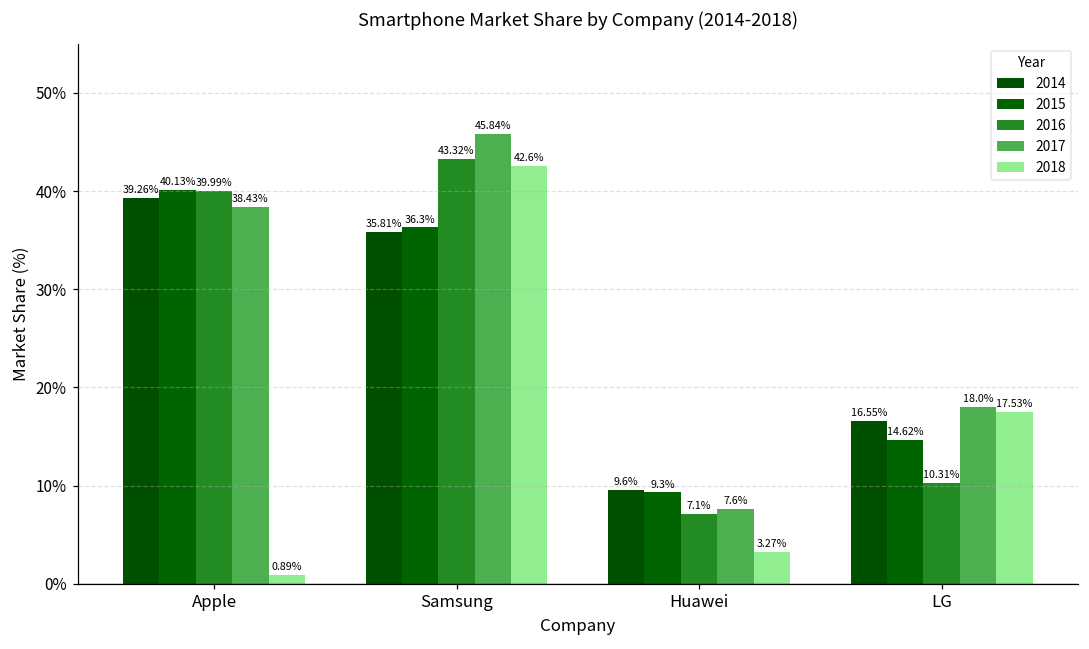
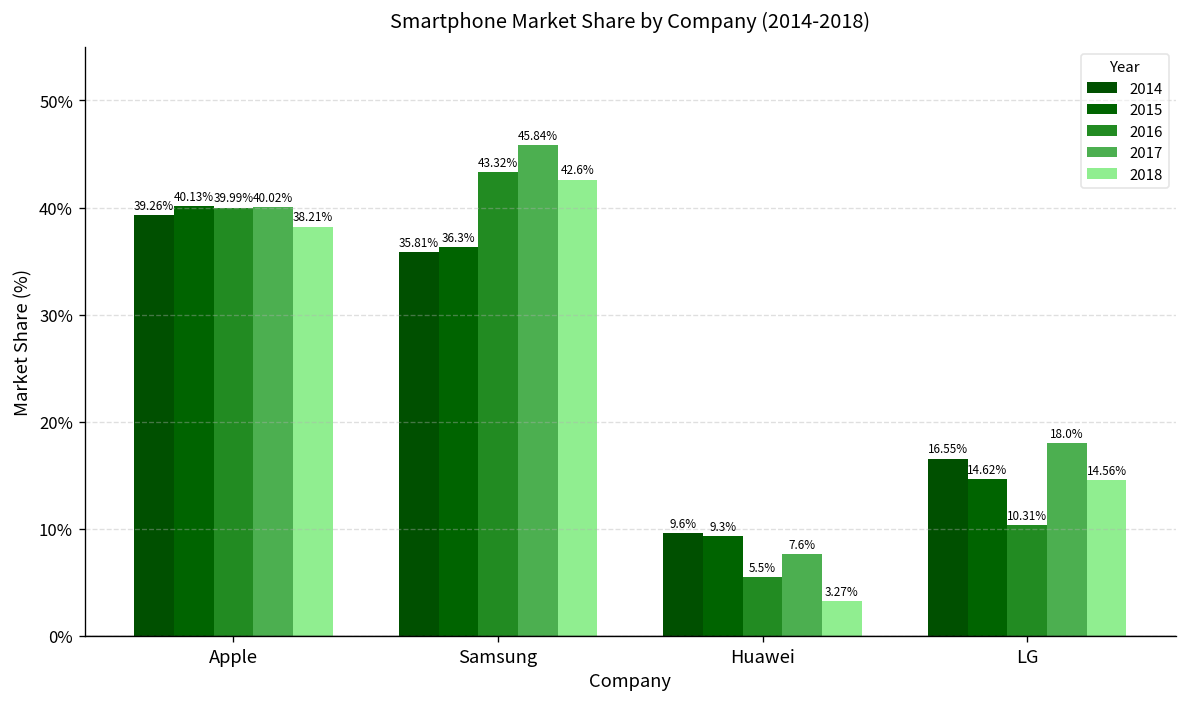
2017, Apple: 38.43% -> 40.02%
2018, Apple: 0.89% -> 38.21%
2016, Huawei: 7.1% -> 5.5%
2018, LG: 17.53% -> 14.56%
